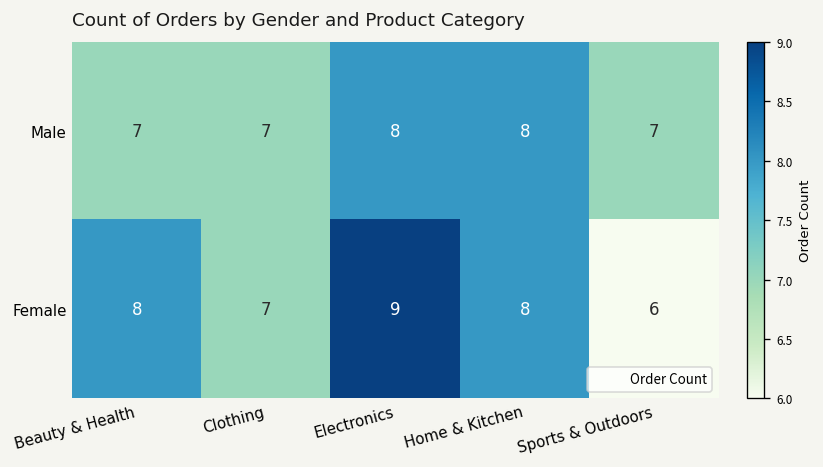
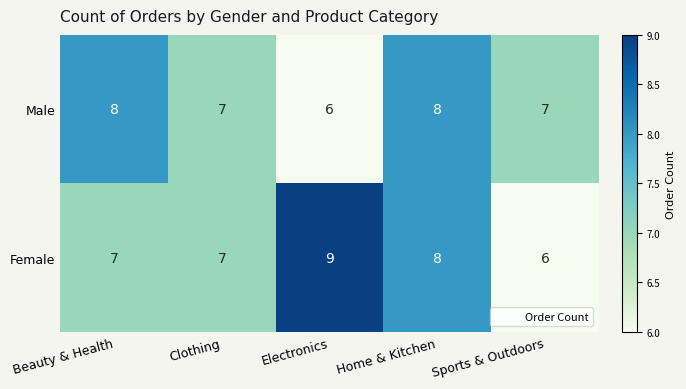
Male, Beauty & Health: 7 -> 8
Male, Electronics: 8 -> 6
Female, Beauty & Health: 8 -> 7
